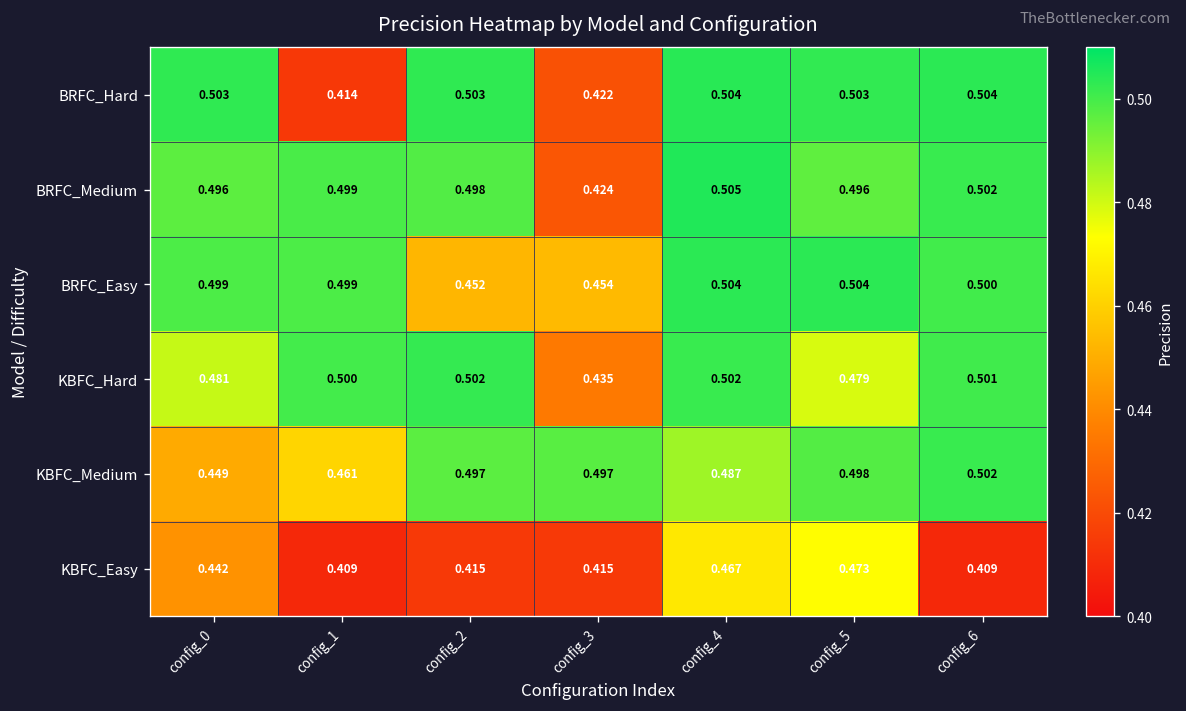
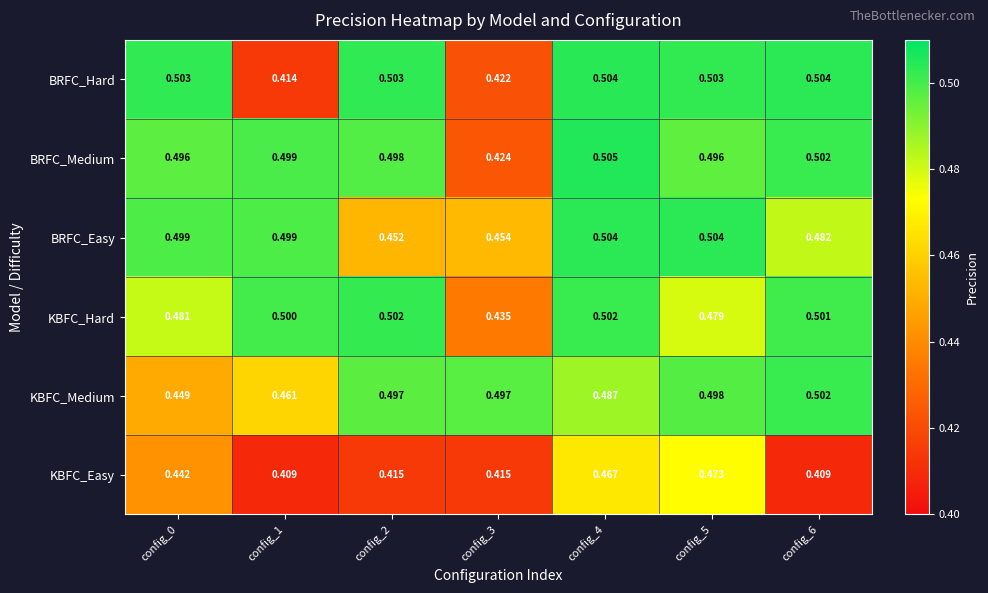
BRFC_Easy, config_6: 0.500 -> 0.482
